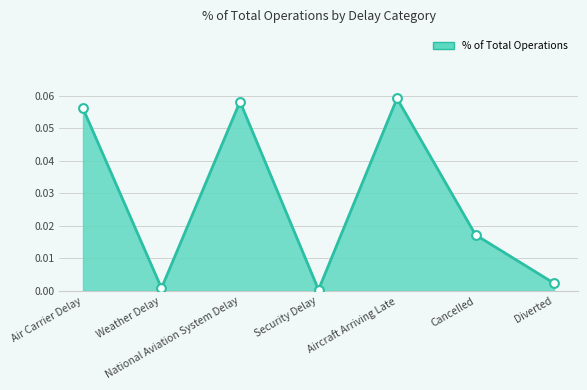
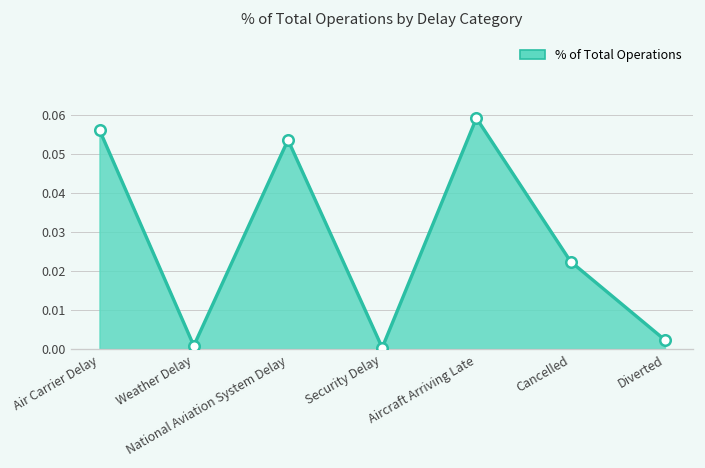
National Aviation System Delay: 0.058 -> 0.054
Cancelled: 0.017 -> 0.022
